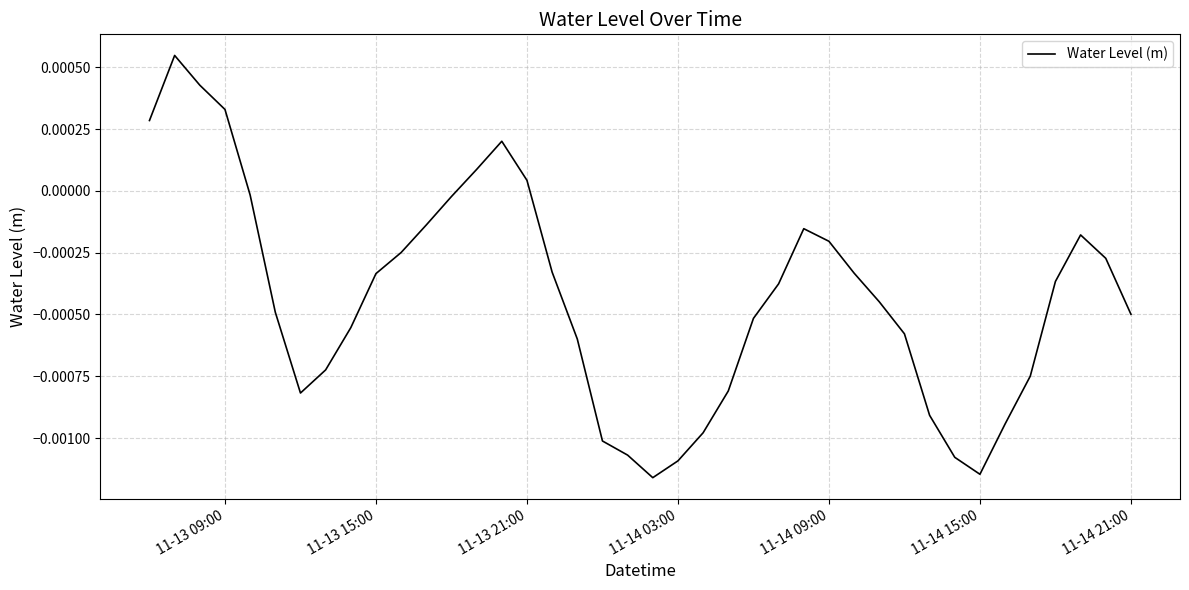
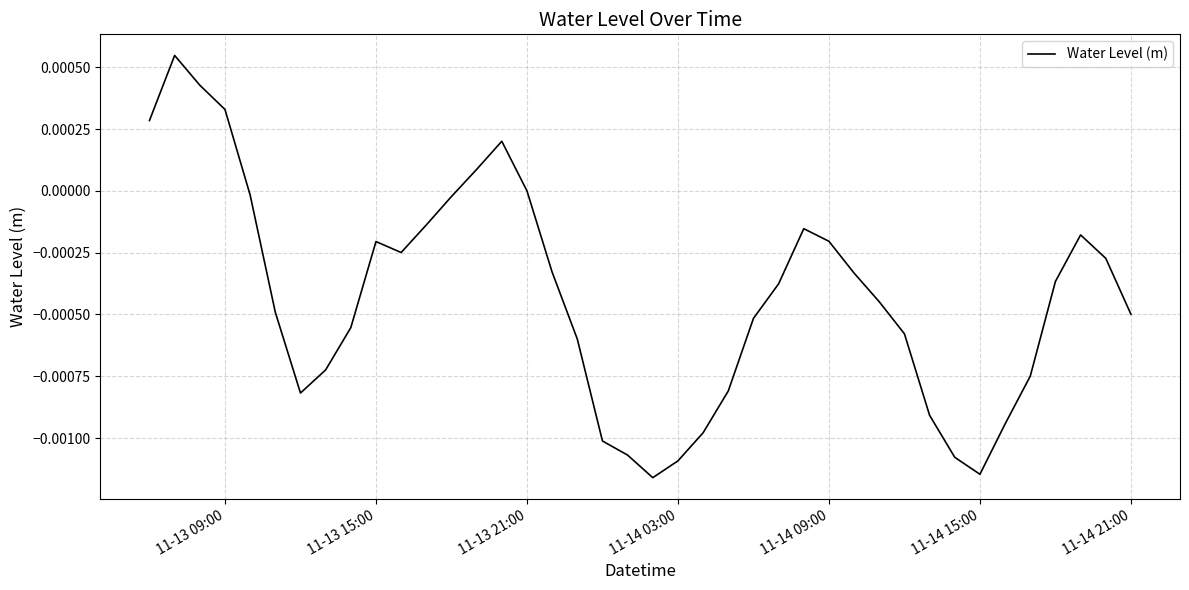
11-13 15:00: -0.00033 -> -0.00020
11-13 21:00: 0.00004 -> 0.00000
